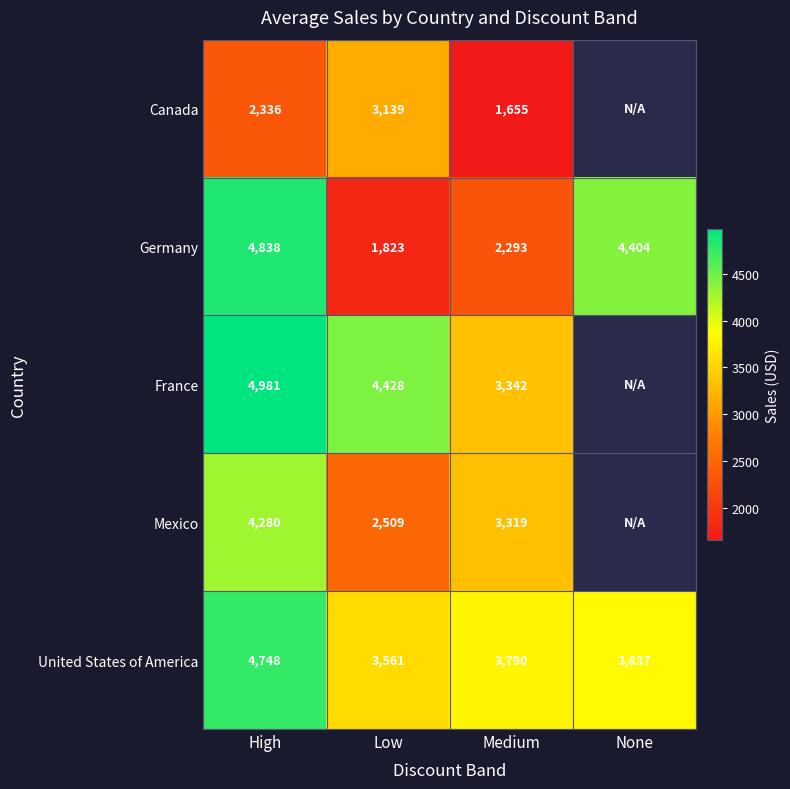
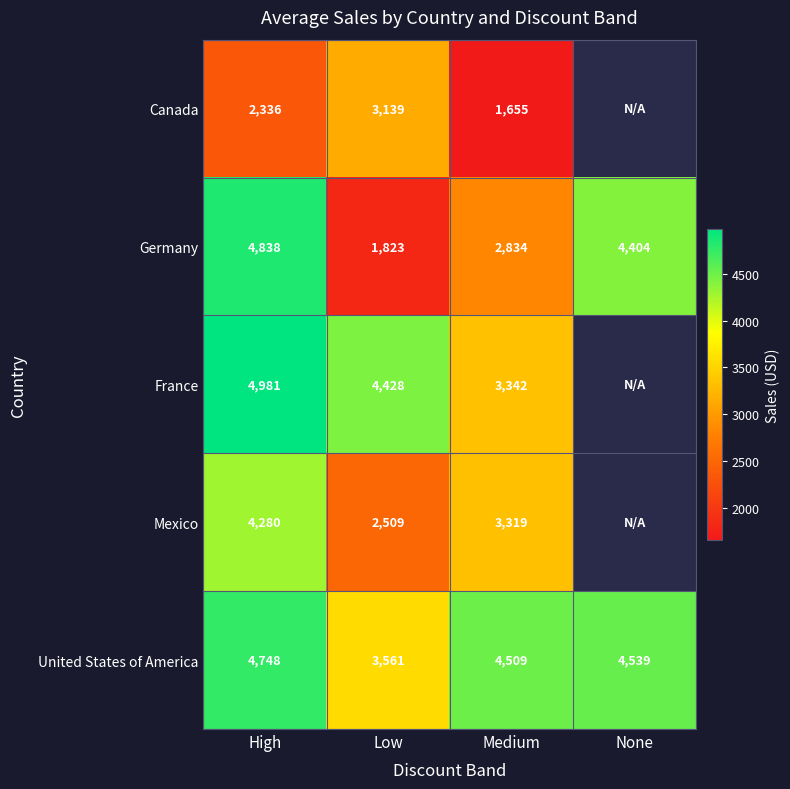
Germany, Medium: 2,293 -> 2,834
United States of America, Medium: 3,790 -> 4,509
United States of America, None: 3,837 -> 4,539
